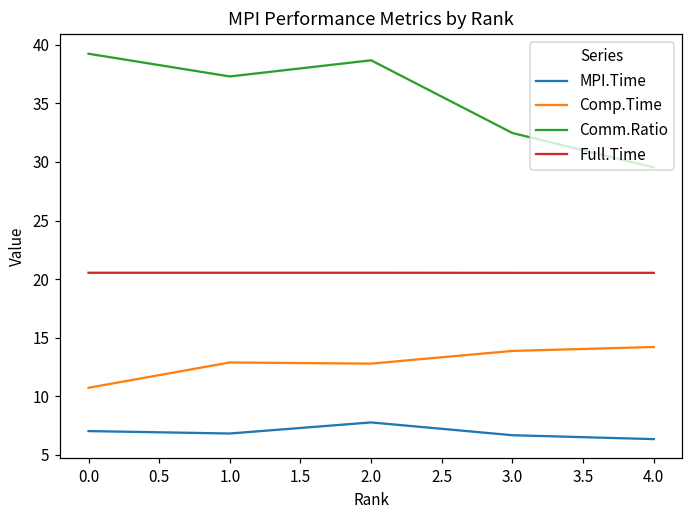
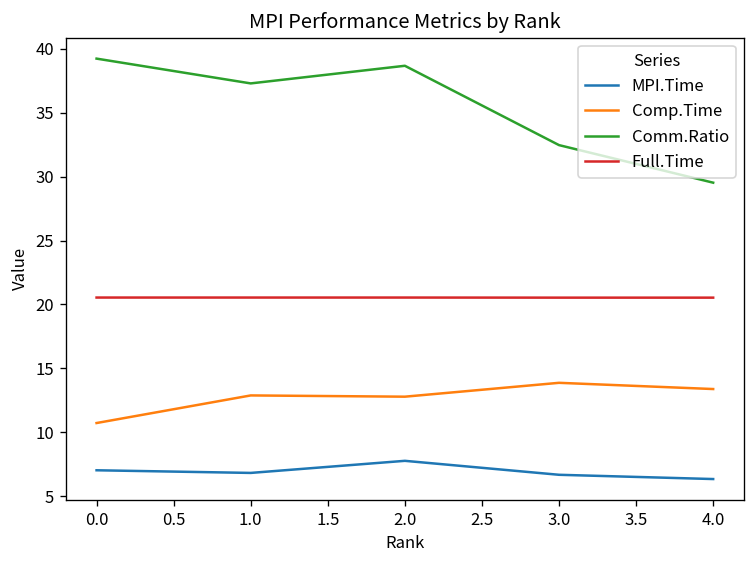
Comp.Time, 4.0: 14.2 -> 13.4
